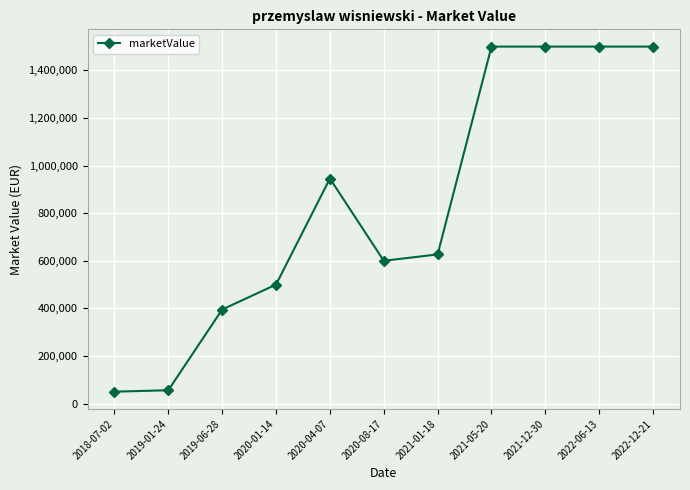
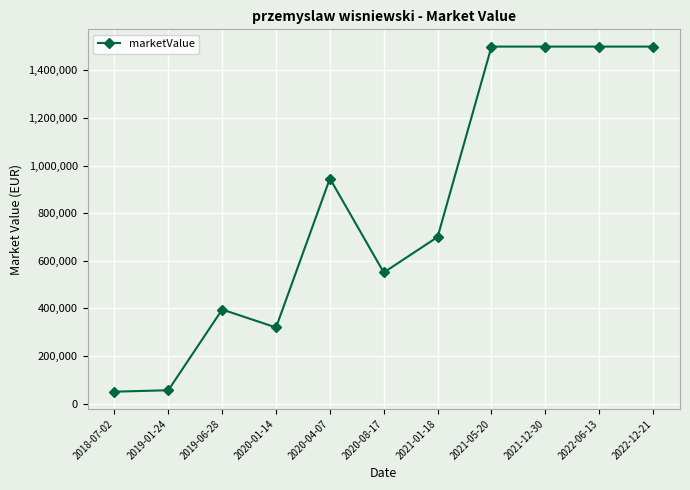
2020-01-14: 500,000 -> 320,000
2020-08-17: 600,000 -> 550,000
2021-01-18: 630,000 -> 700,000
